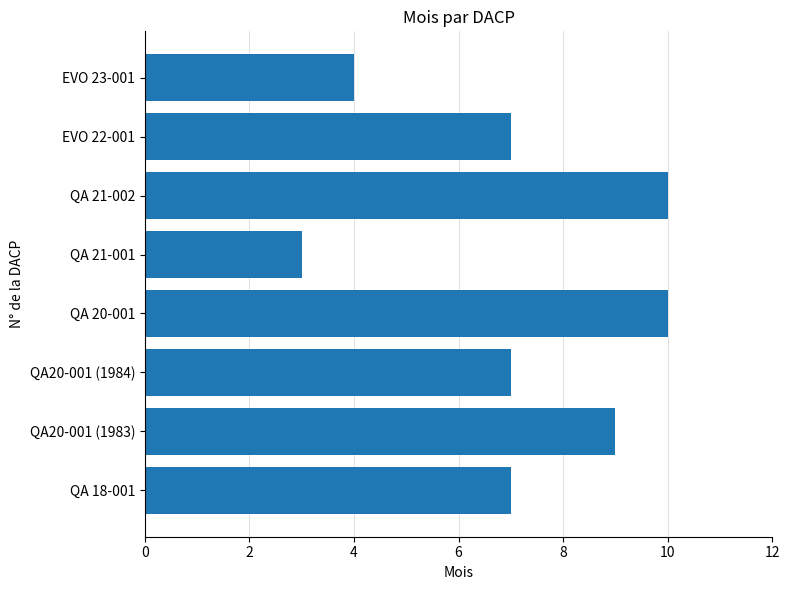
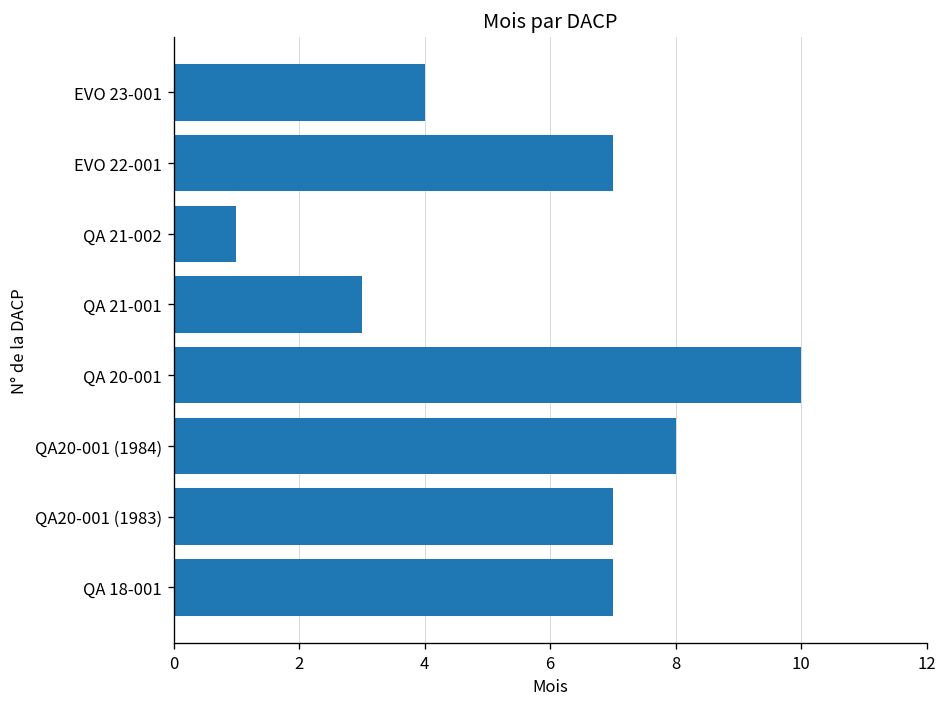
QA 21-002: 10 -> 1
QA20-001 (1984): 7 -> 8
QA20-001 (1983): 9 -> 7
